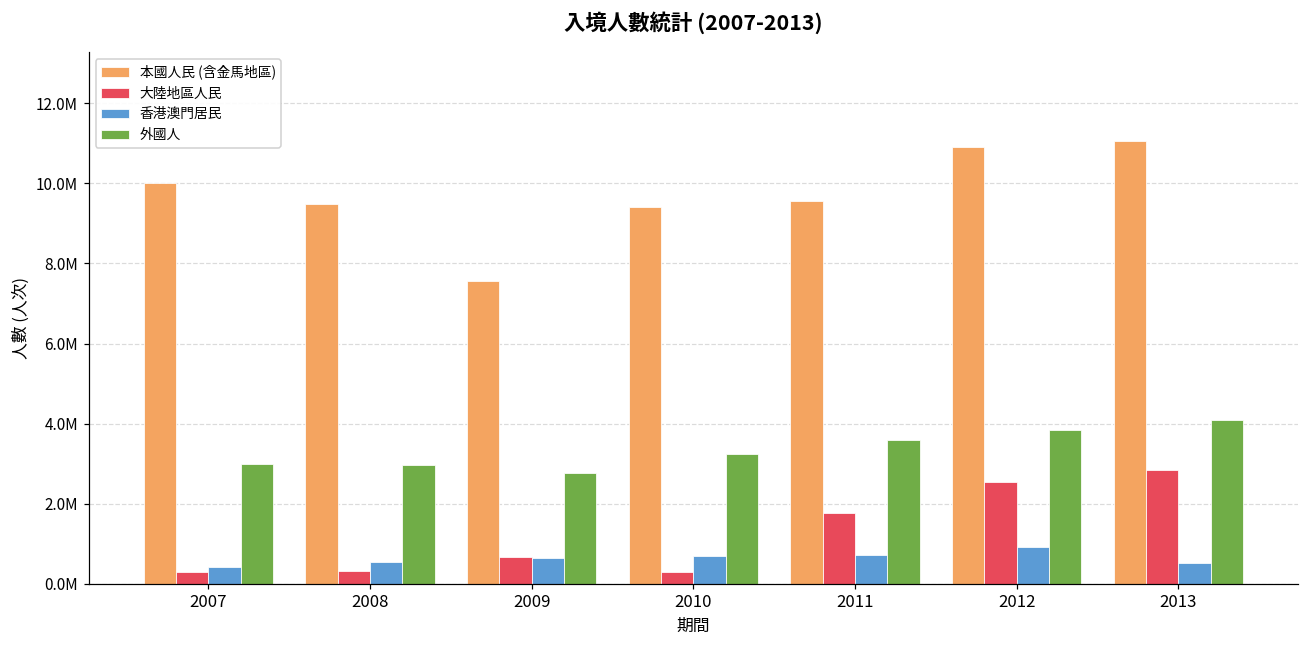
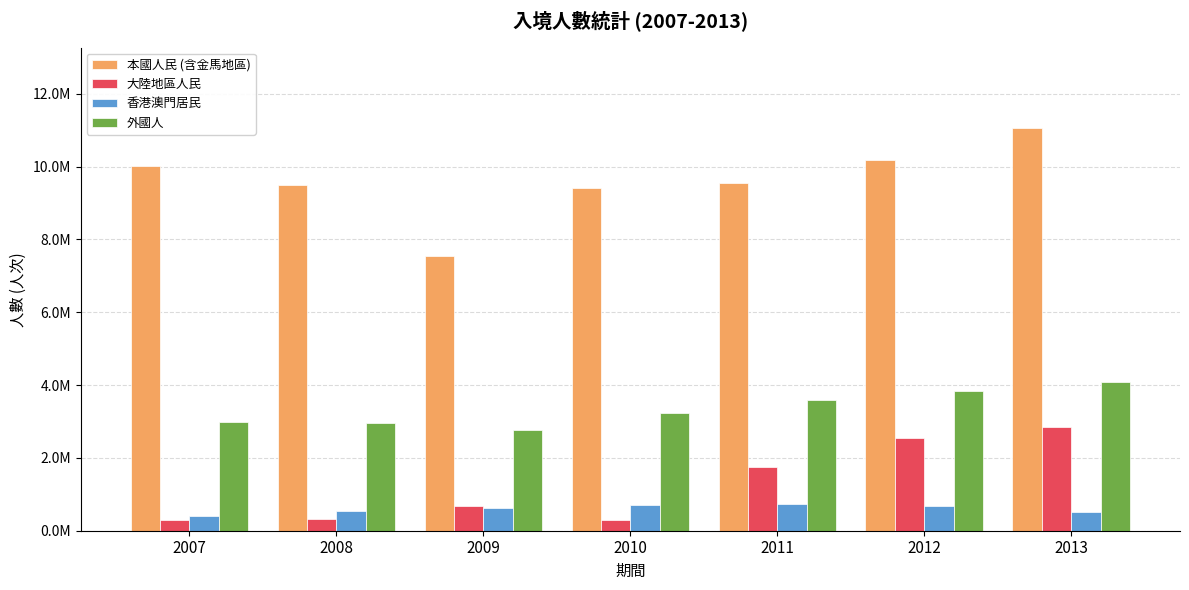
本國人民 (含金馬地區), 2012: 10900000 -> 10200000
香港澳門居民, 2012: 900000 -> 700000
